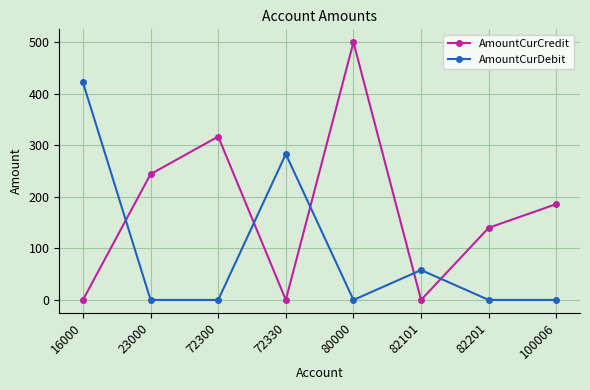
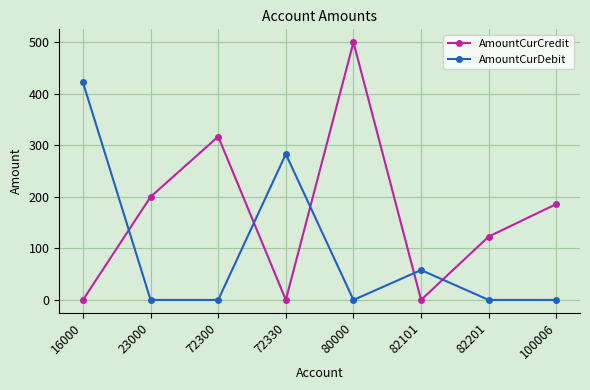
AmountCurCredit, 23000: 240 -> 200
AmountCurCredit, 82201: 140 -> 120
